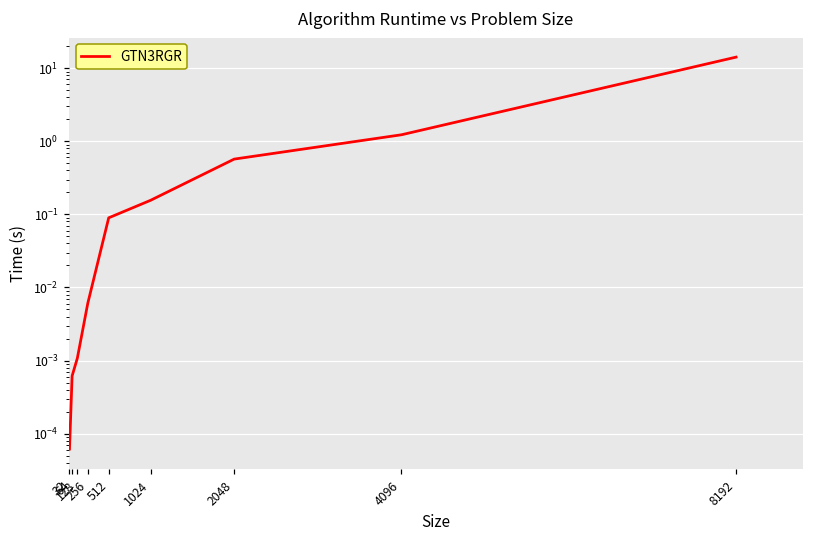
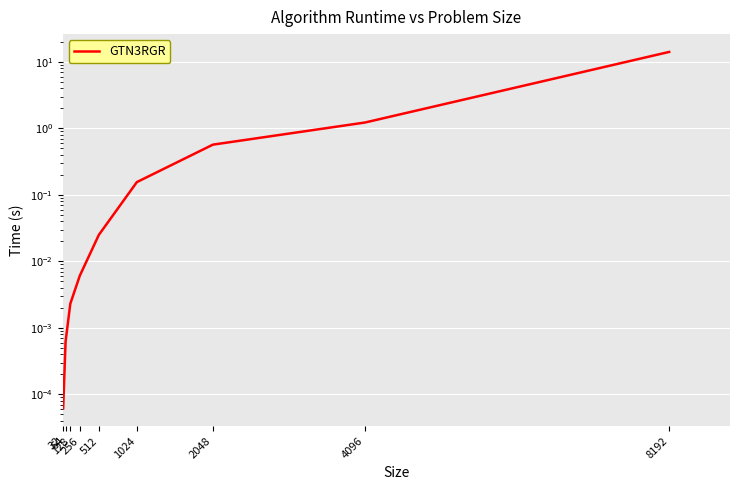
128: 0.0011 -> 0.0023
512: 0.09 -> 0.025
